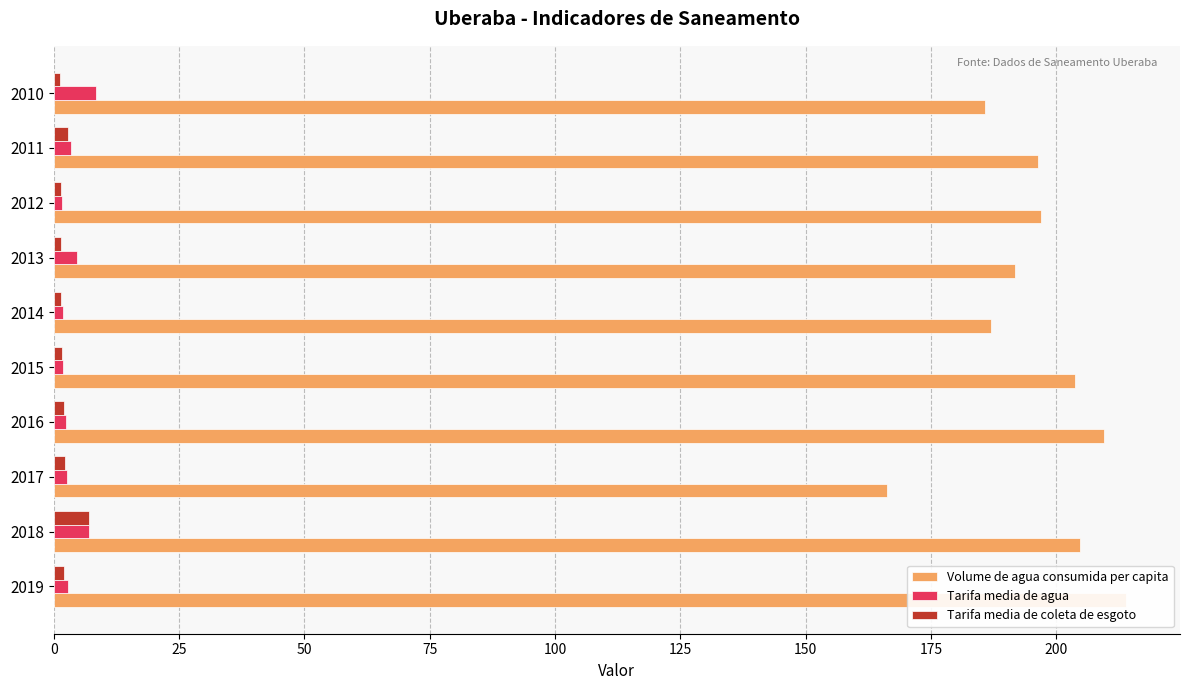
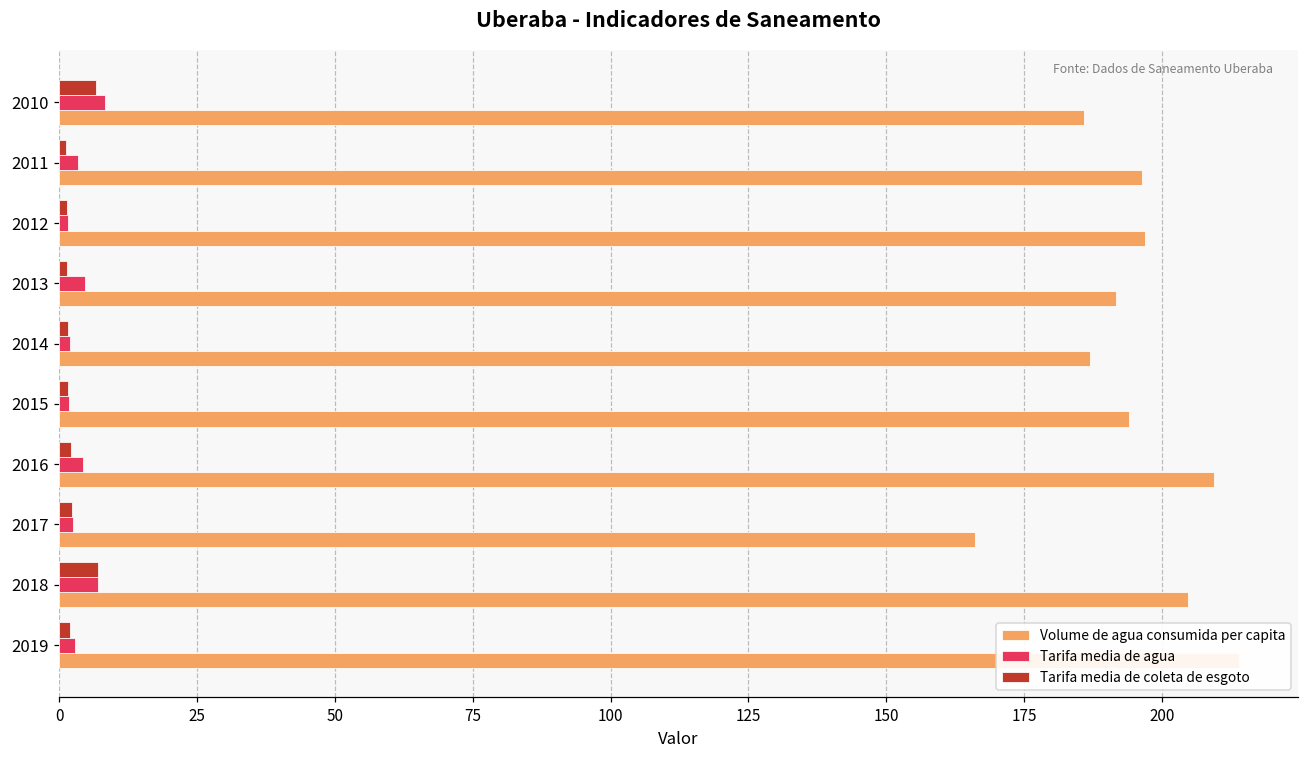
Tarifa media de coleta de esgoto, 2010: 1 -> 7
Tarifa media de coleta de esgoto, 2011: 3 -> 1
Volume de agua consumida per capita, 2015: 204 -> 194
Tarifa media de agua, 2016: 2 -> 4
